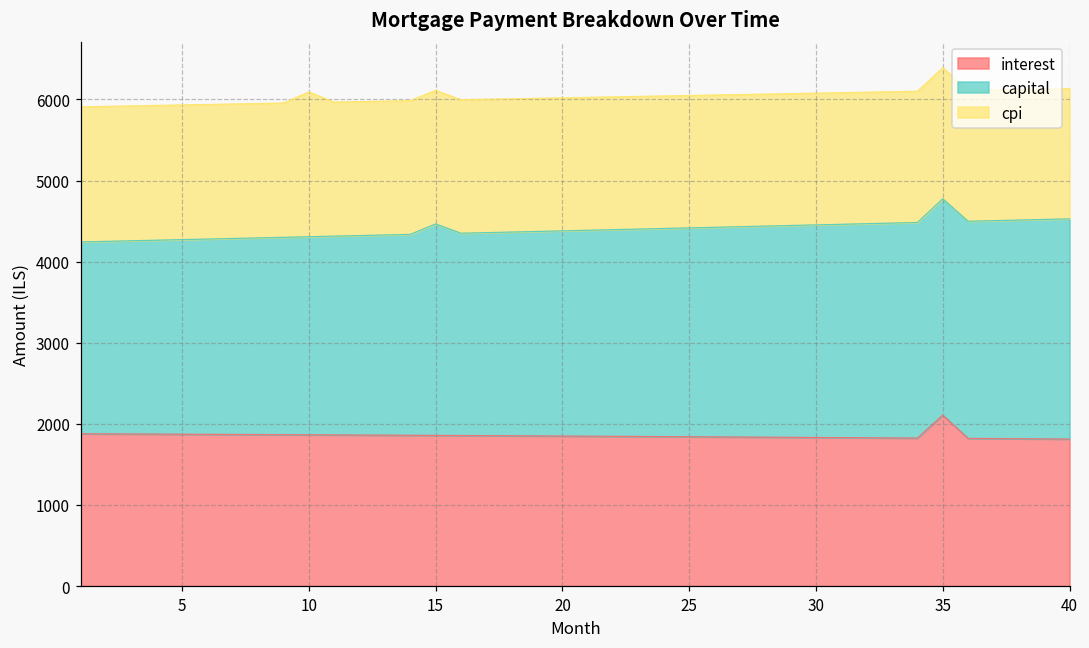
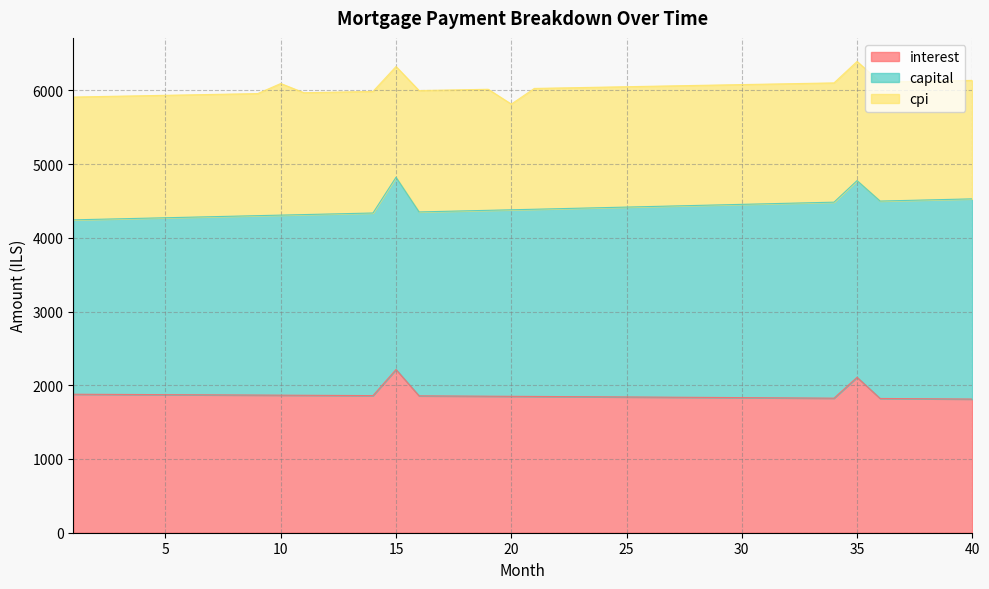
interest, 15: 1900 -> 2200
cpi, 15: 1600 -> 1500
cpi, 20: 1600 -> 1400
